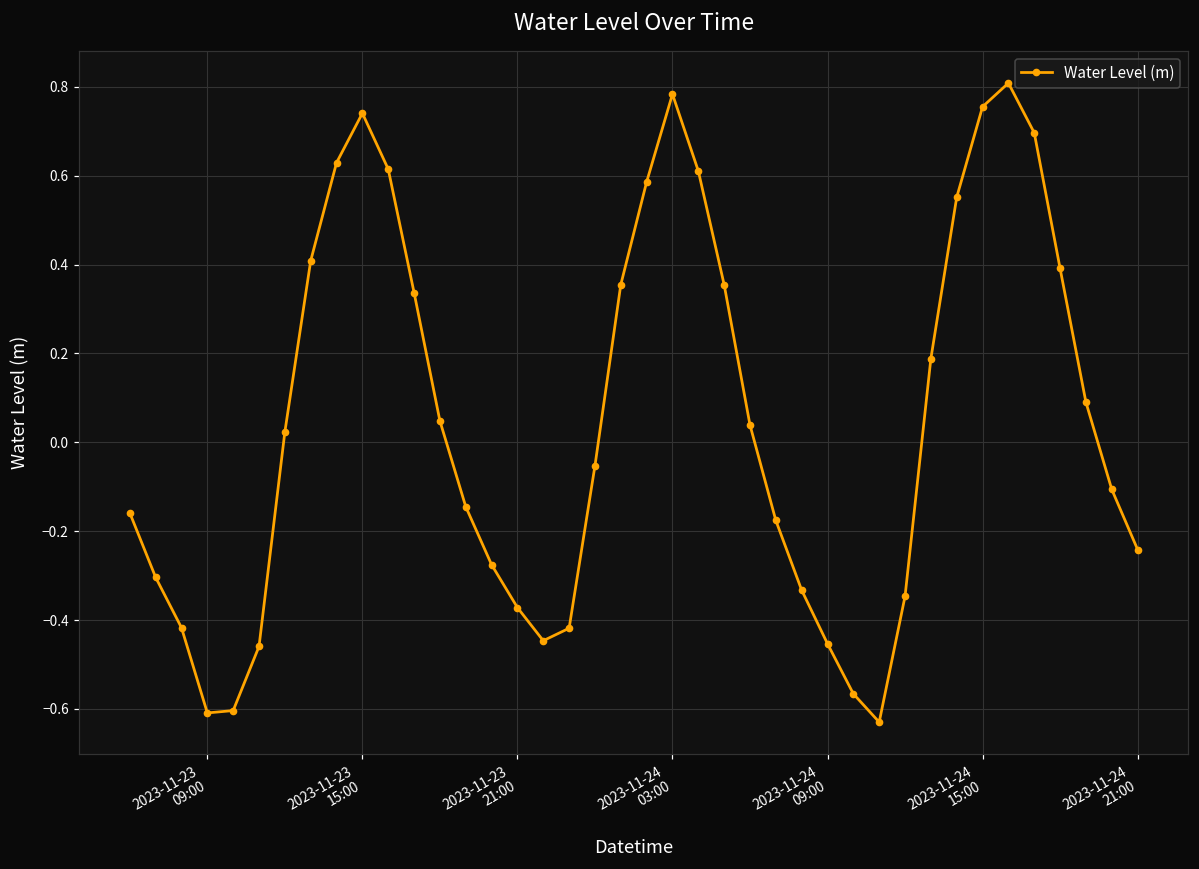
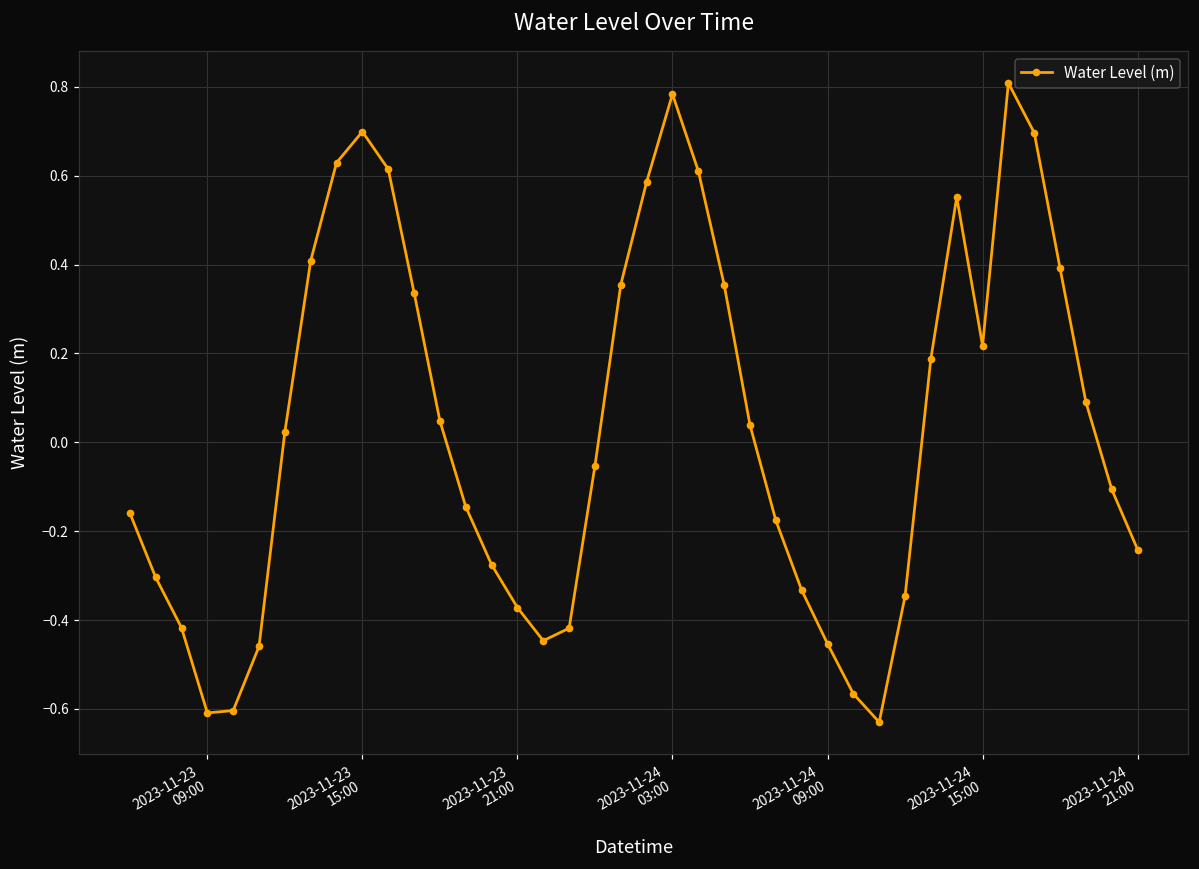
2023-11-23 15:00: 0.74 -> 0.70
2023-11-24 15:00: 0.76 -> 0.22
